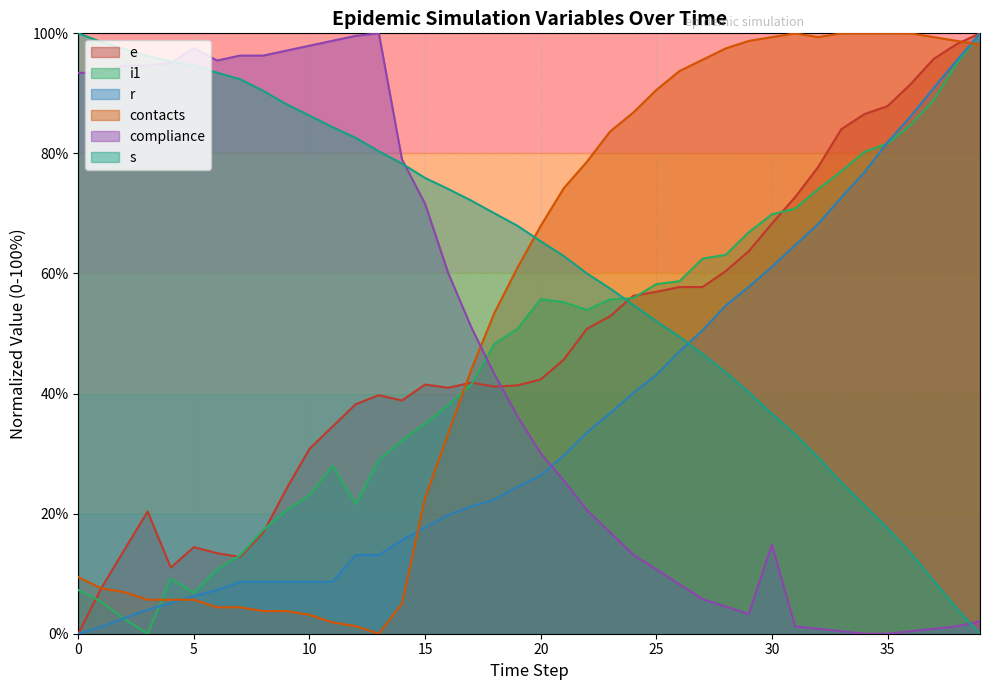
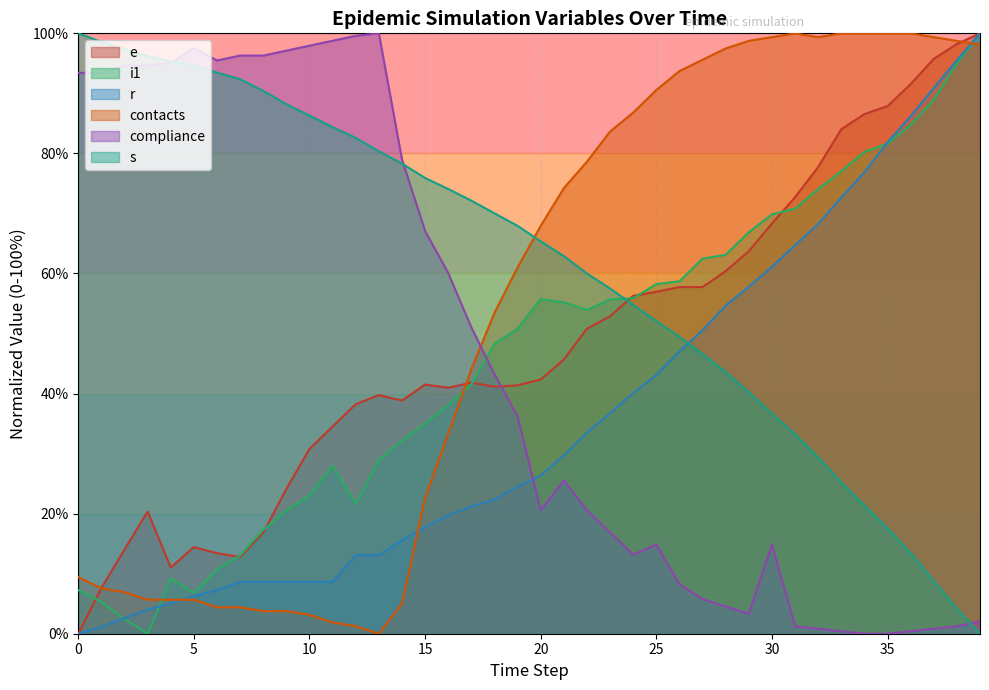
compliance, 15: 72% -> 67%
compliance, 20: 30% -> 21%
compliance, 25: 11% -> 15%
